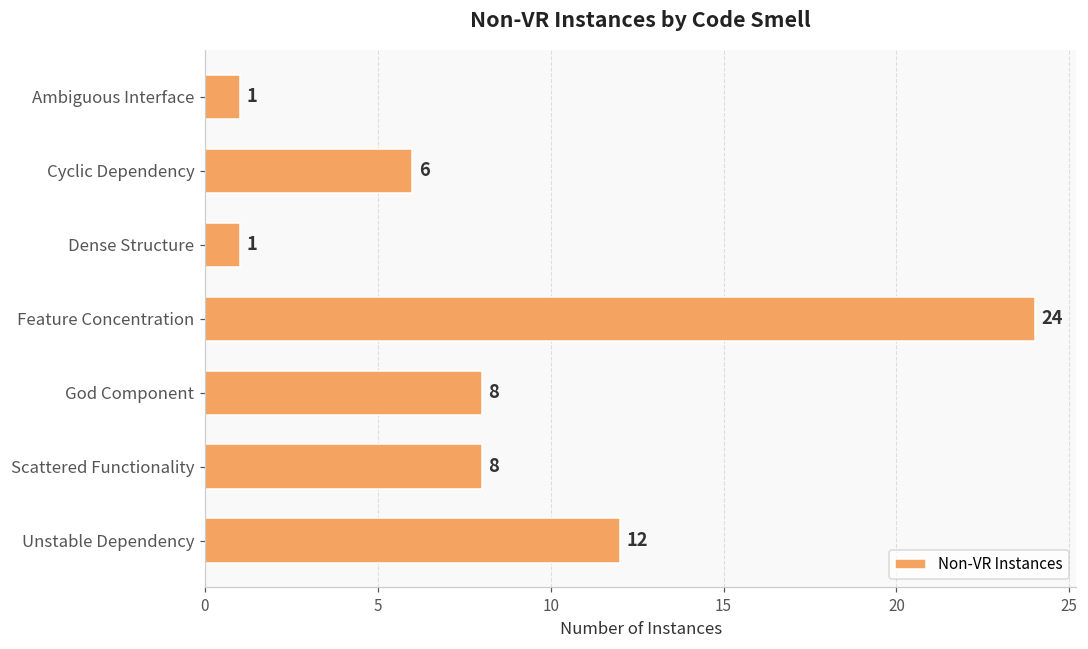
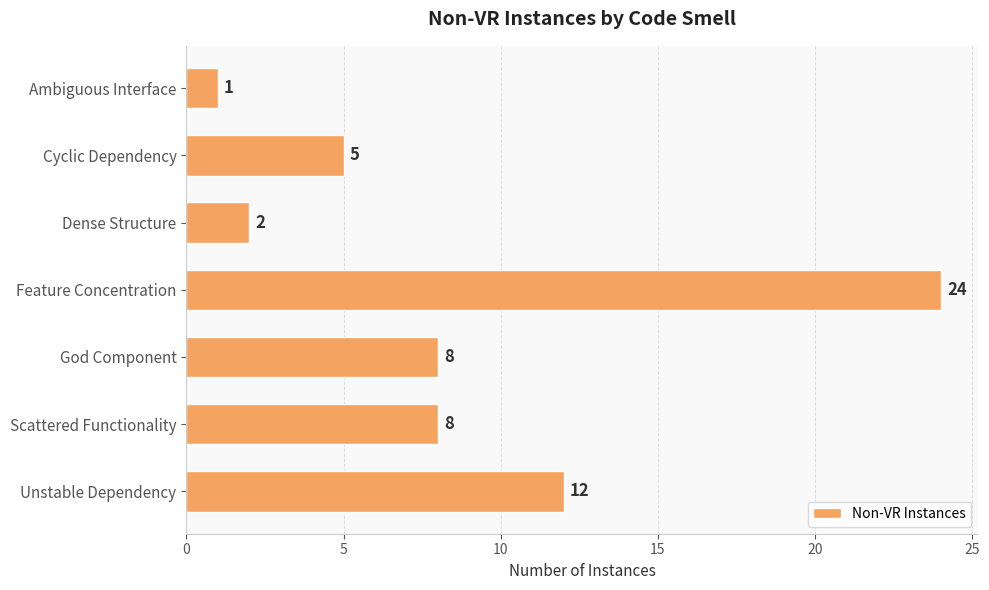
Cyclic Dependency: 6 -> 5
Dense Structure: 1 -> 2
